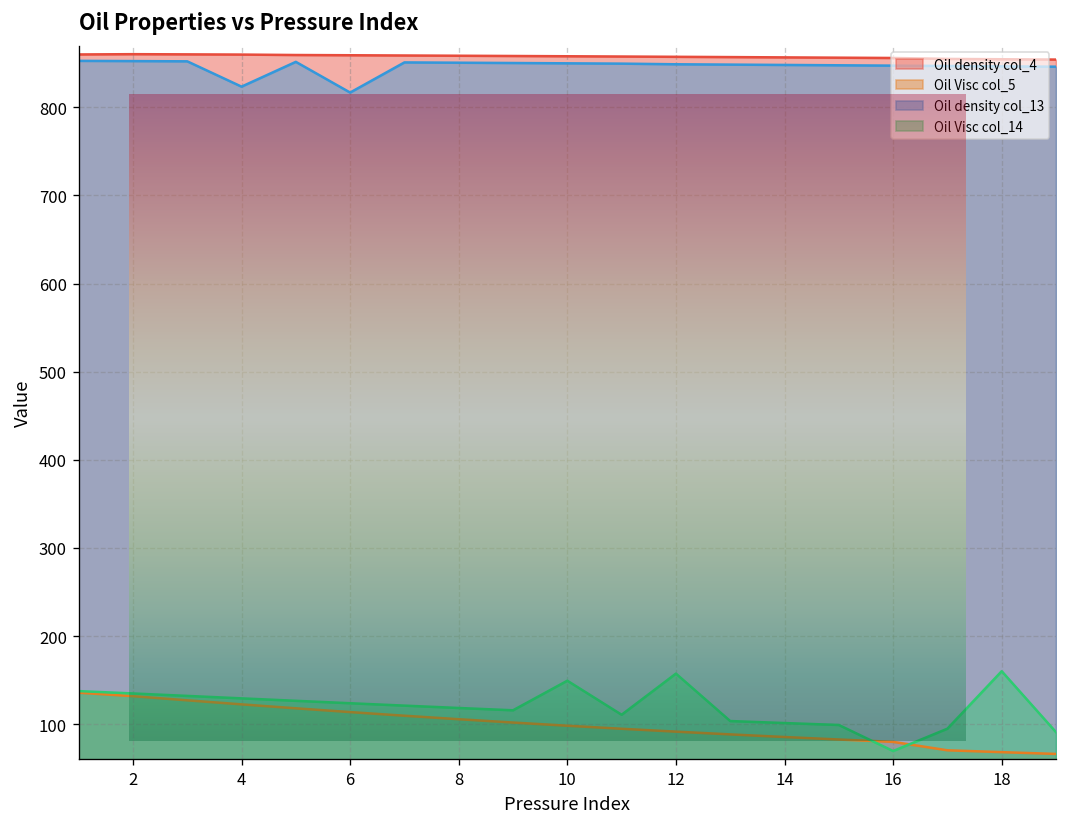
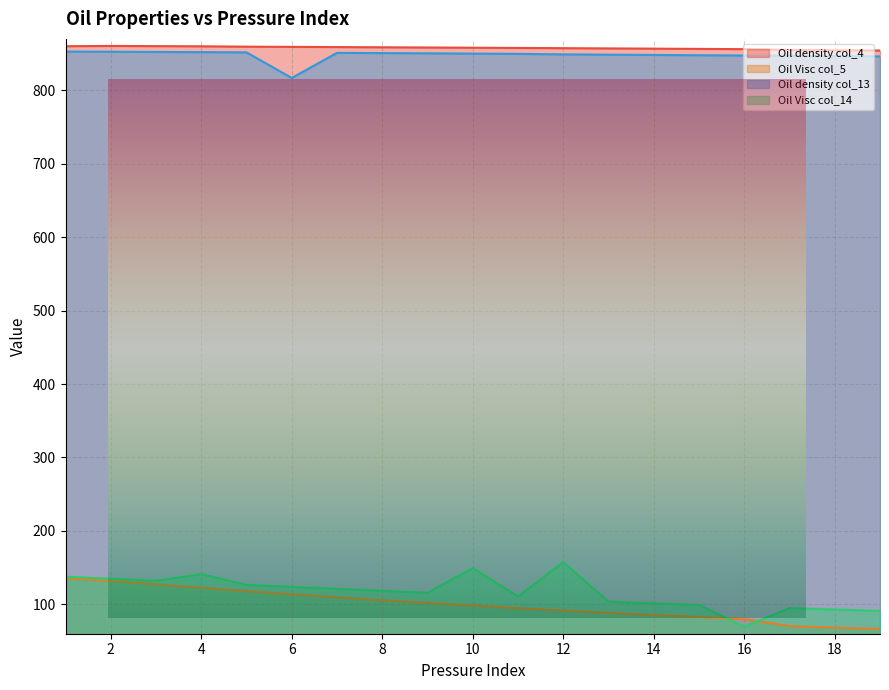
Oil Properties vs Pressure Index, Oil density col_13, 4: 820 -> 850
Oil Properties vs Pressure Index, Oil Visc col_14, 4: 130 -> 140
Oil Properties vs Pressure Index, Oil Visc col_14, 18: 160 -> 90
